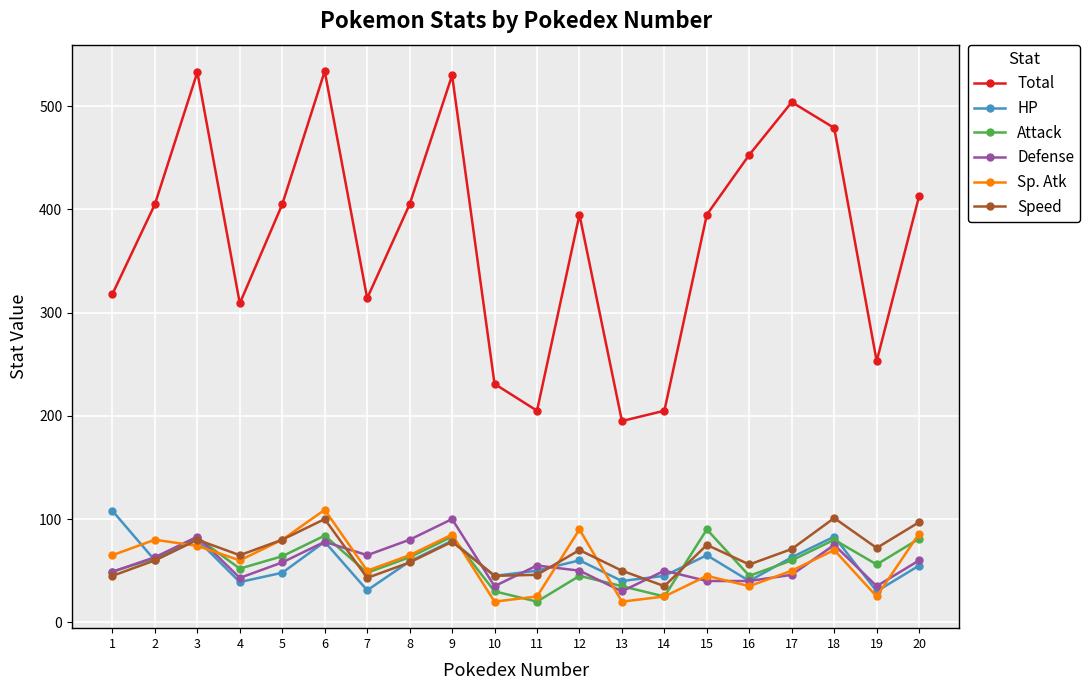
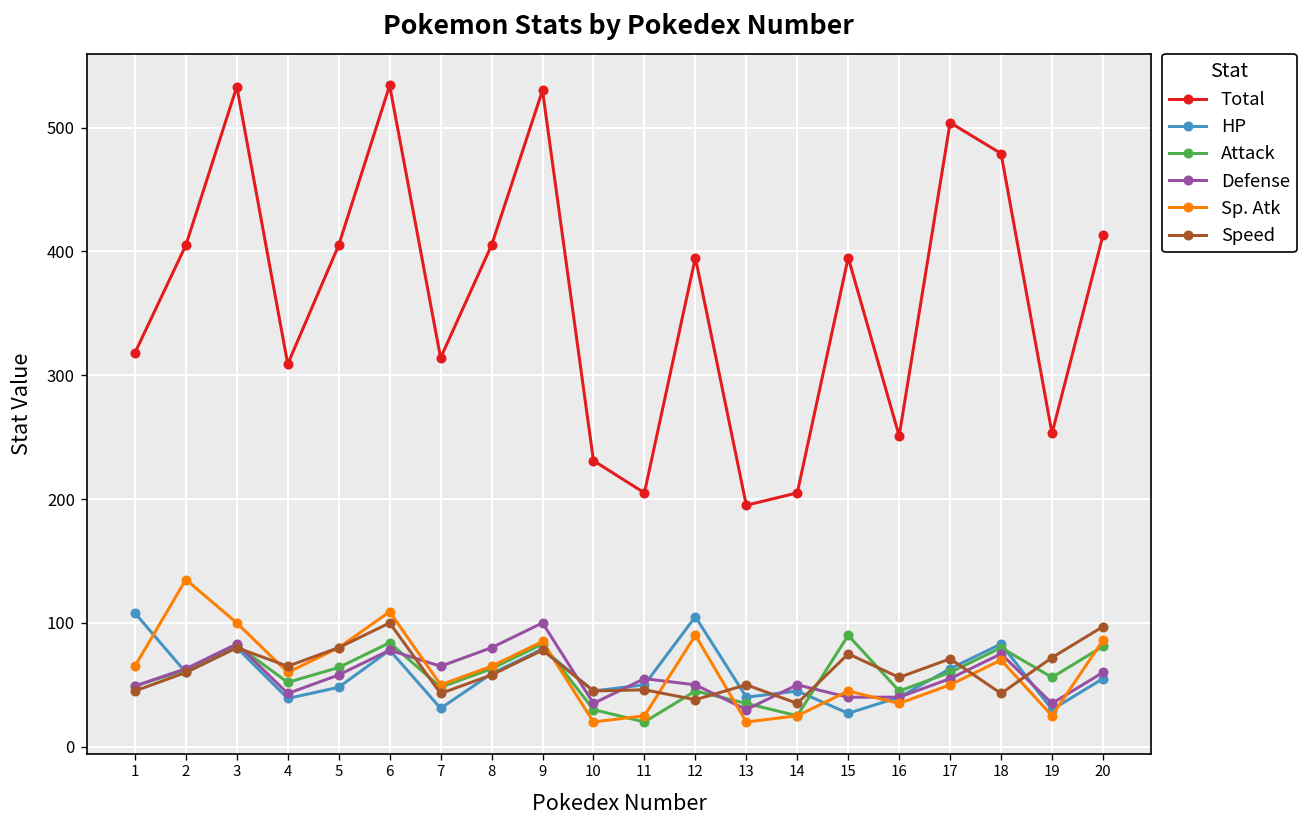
Sp. Atk, 2: 80 -> 135
Sp. Atk, 3: 74 -> 100
HP, 12: 60 -> 105
Speed, 12: 70 -> 38
HP, 15: 65 -> 27
Total, 16: 453 -> 251
Defense, 17: 46 -> 55
Speed, 18: 101 -> 43
